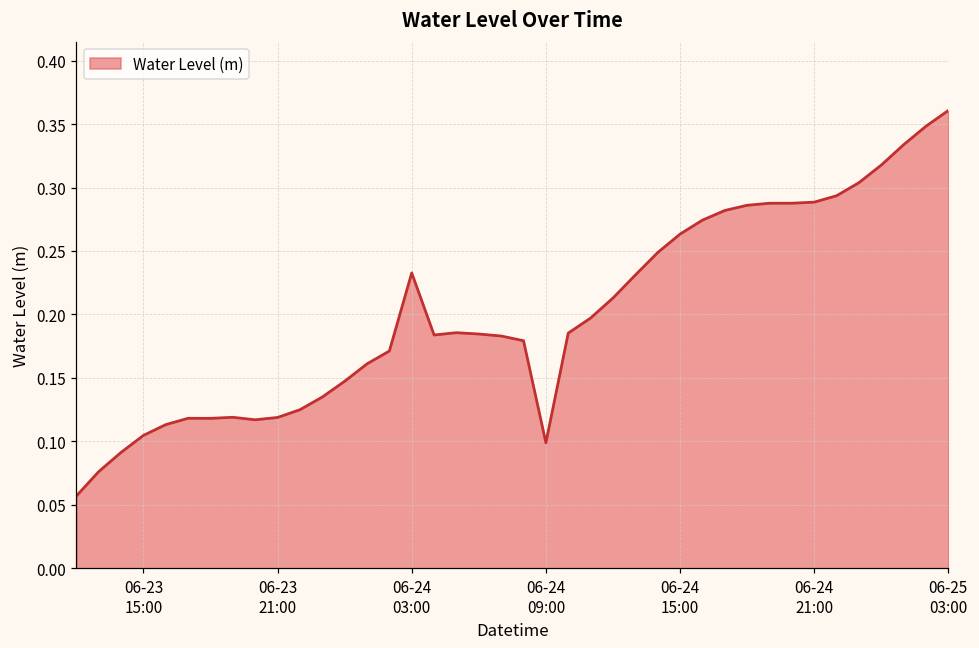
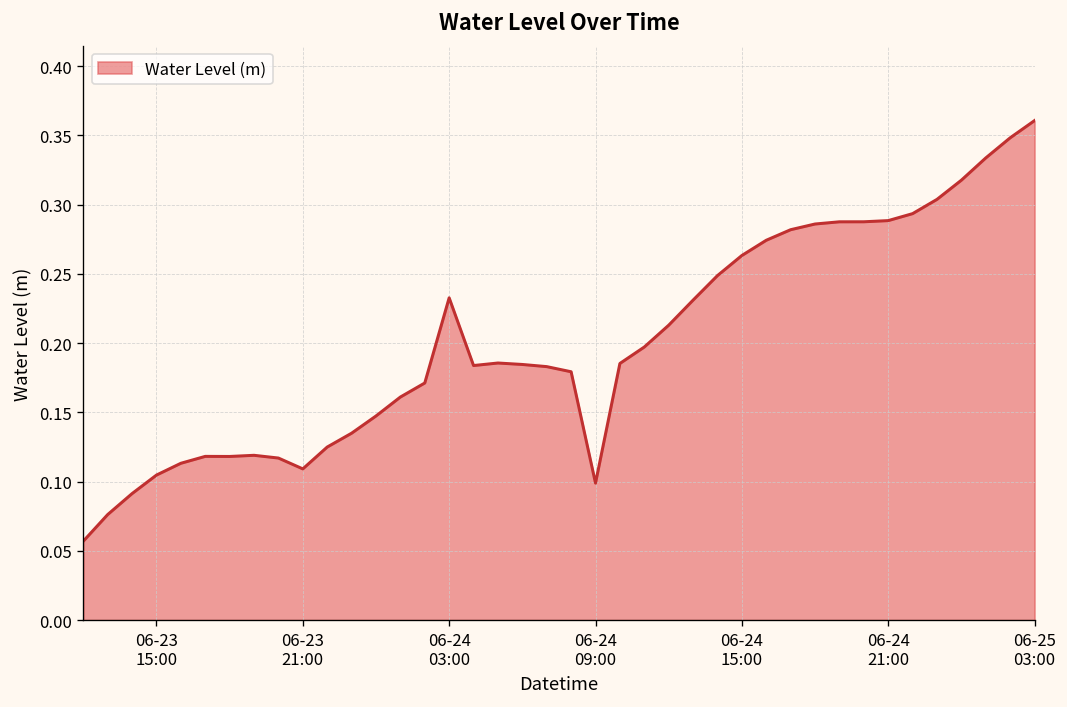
06-23 21:00: 0.119 -> 0.109
